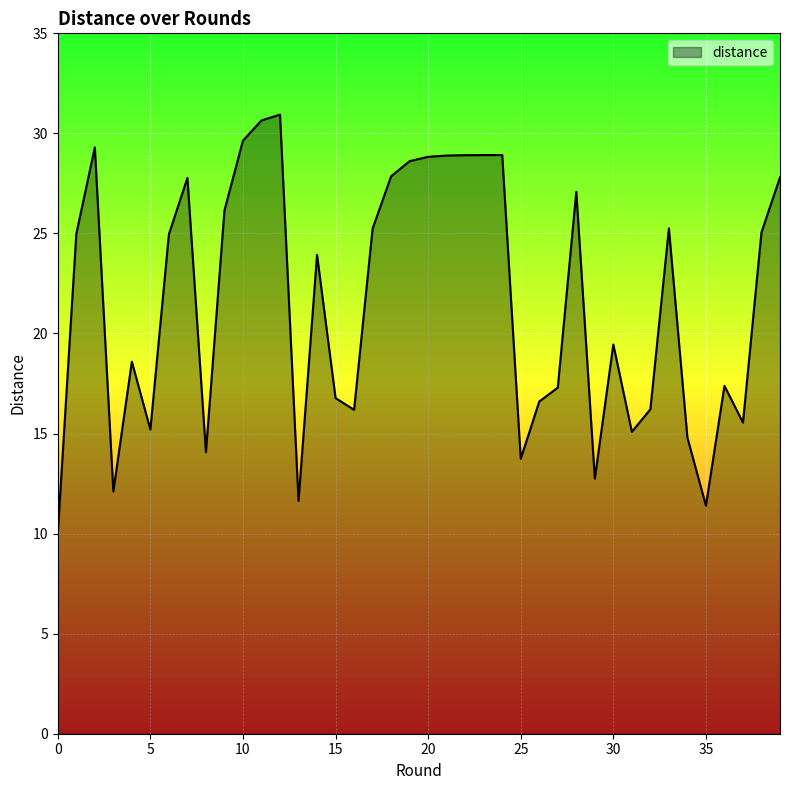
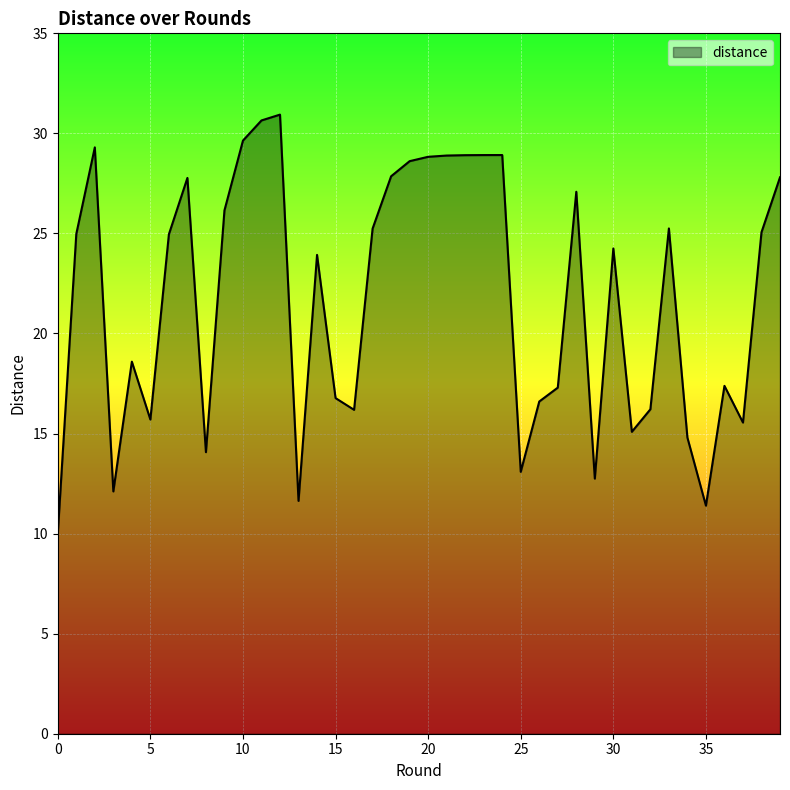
5: 15.2 -> 15.7
25: 13.7 -> 13.1
30: 19.5 -> 24.2
